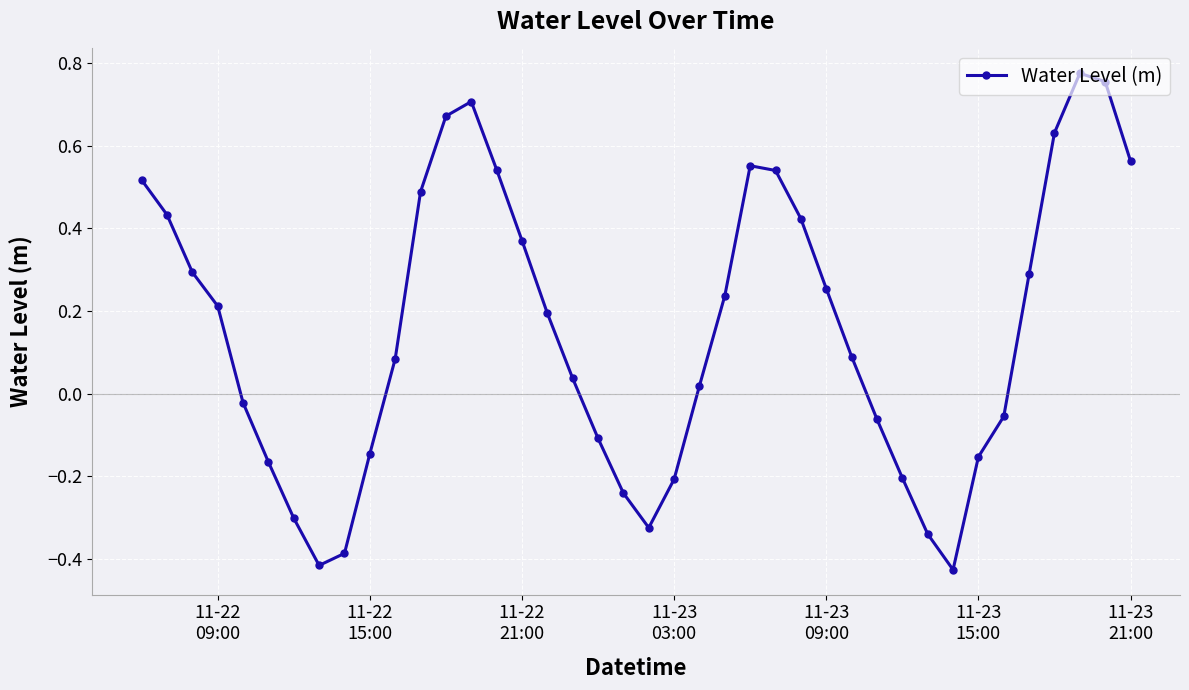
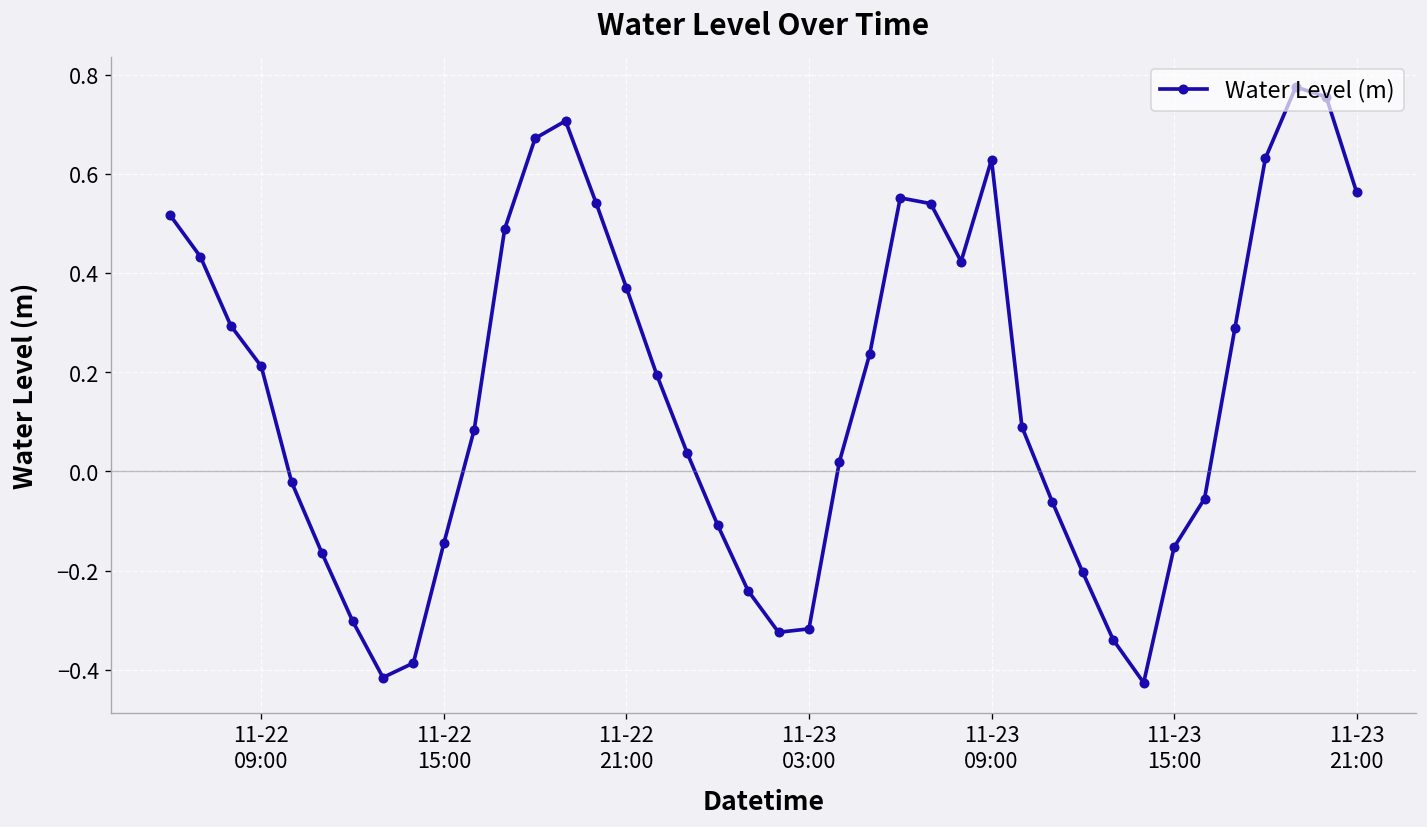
11-23 03:00: -0.21 -> -0.32
11-23 09:00: 0.25 -> 0.63
